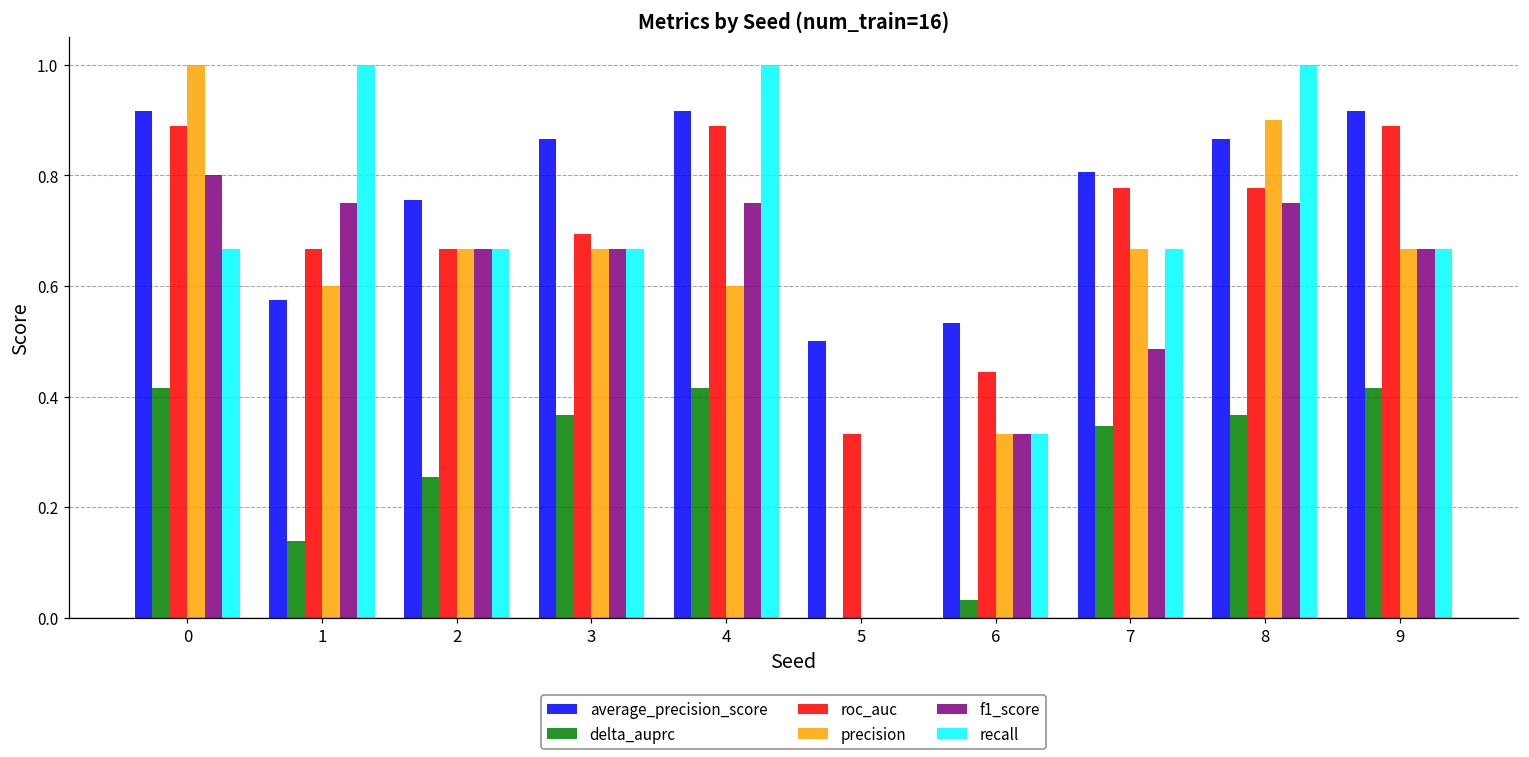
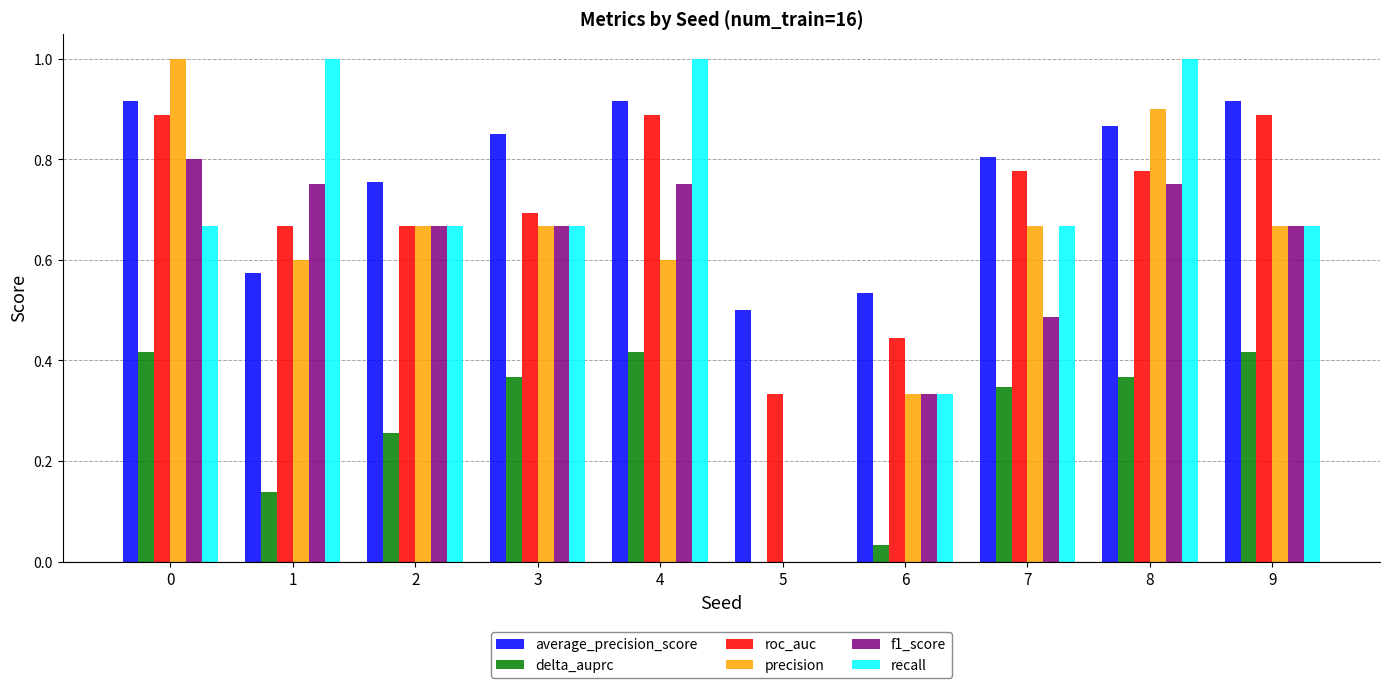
average_precision_score, 3: 0.87 -> 0.85
